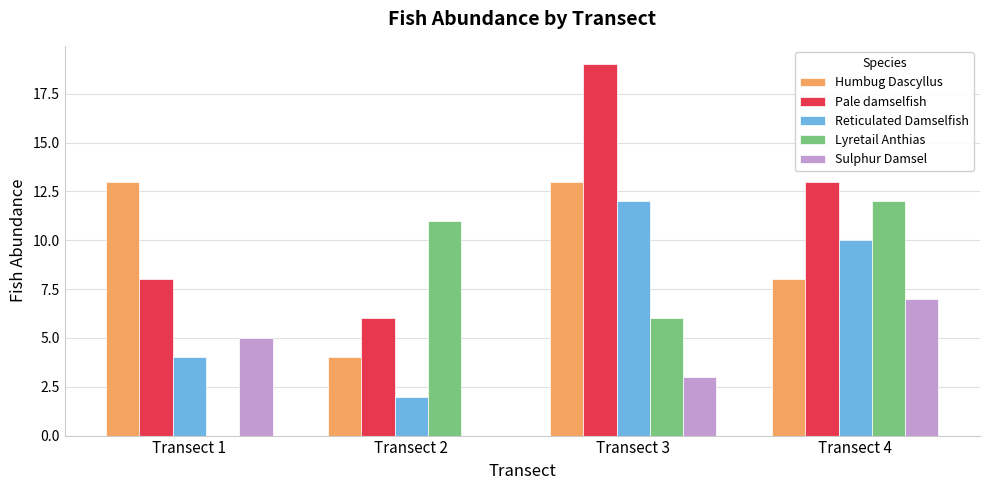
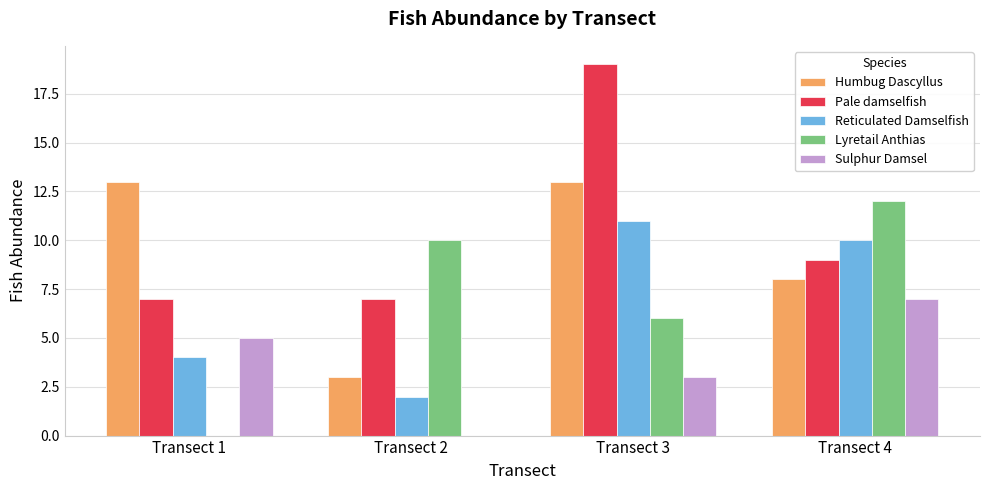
Pale damselfish, Transect 1: 8 -> 7
Humbug Dascyllus, Transect 2: 4 -> 3
Pale damselfish, Transect 2: 6 -> 7
Lyretail Anthias, Transect 2: 11 -> 10
Reticulated Damselfish, Transect 3: 12 -> 11
Pale damselfish, Transect 4: 13 -> 9
